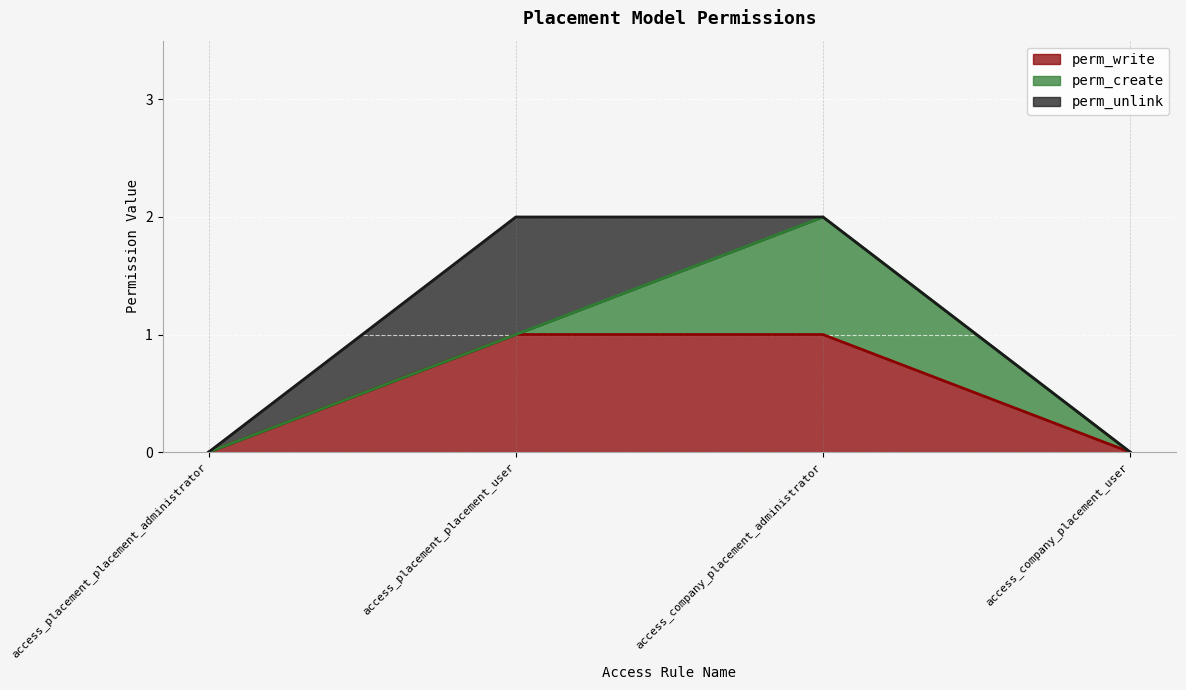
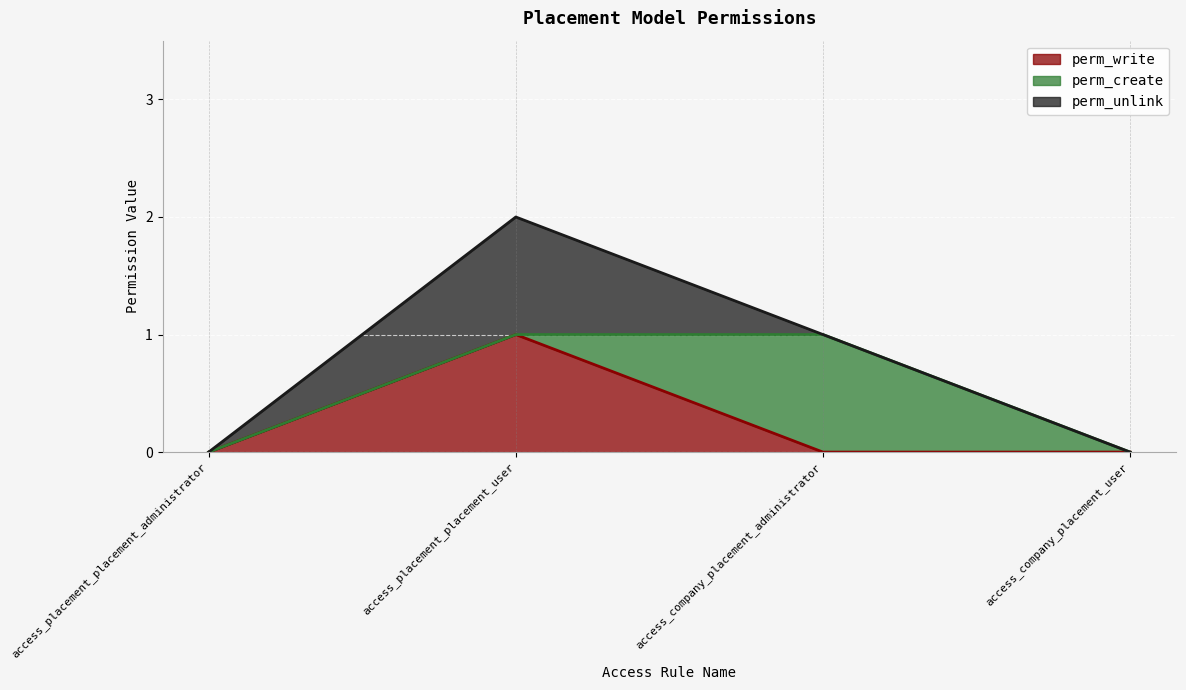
perm_write, access_company_placement_administrator: 1 -> 0
